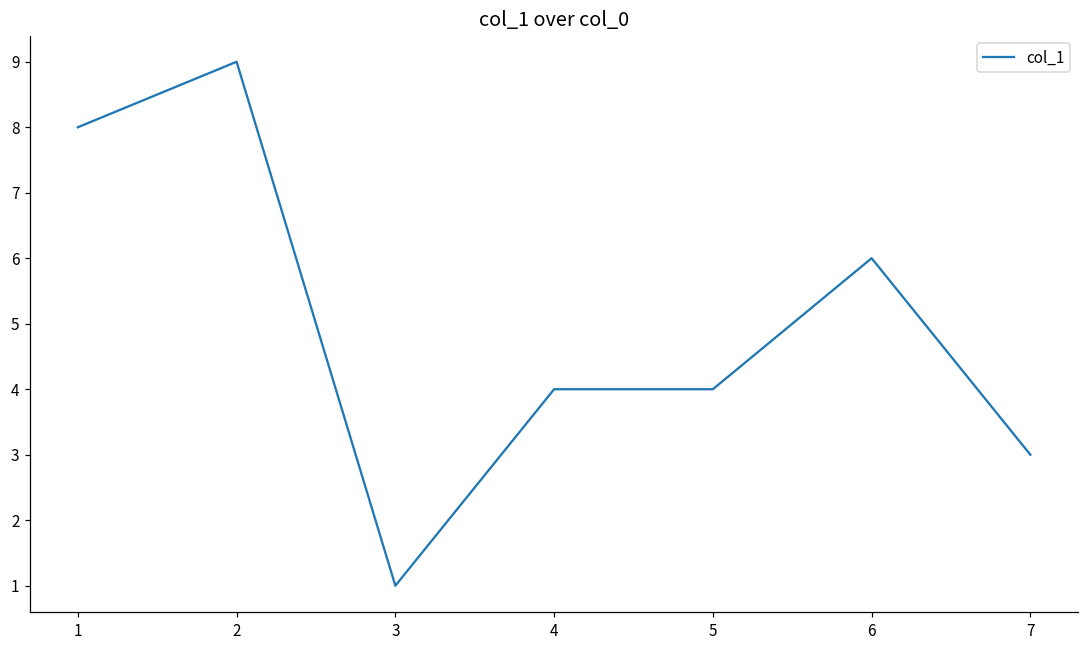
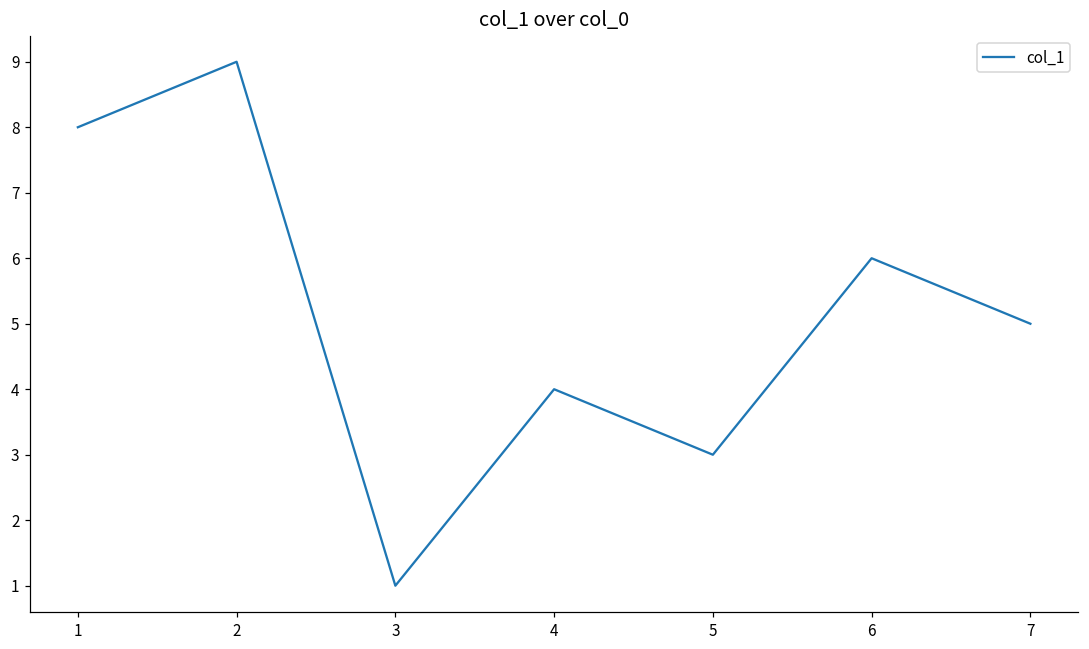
5: 4 -> 3
7: 3 -> 5
